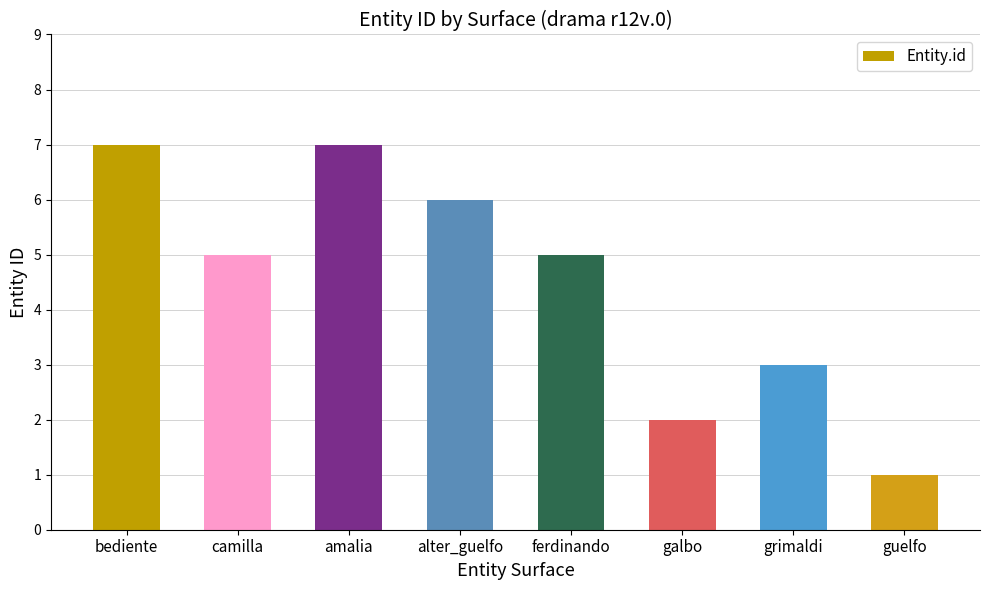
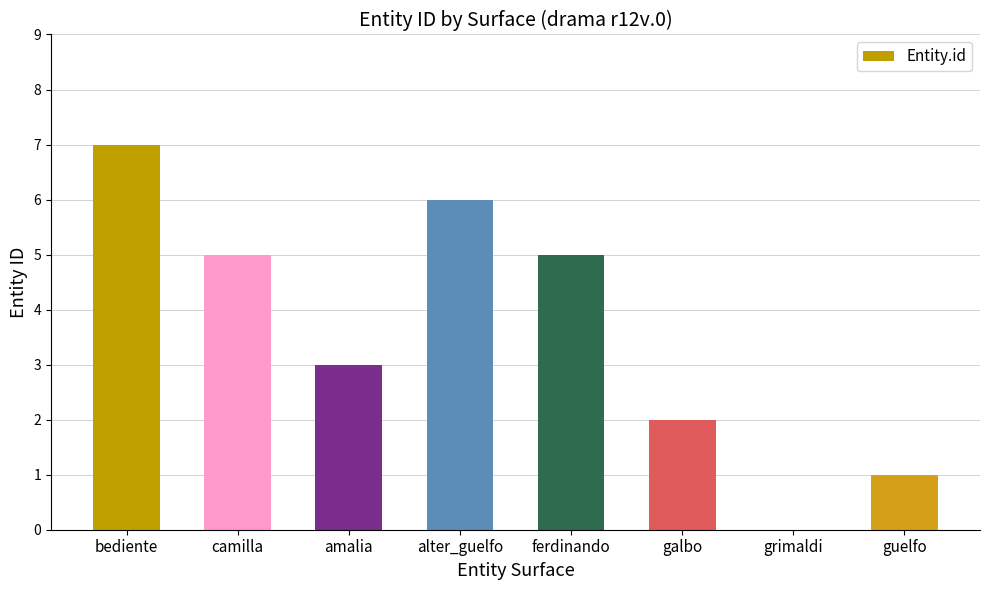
amalia: 7 -> 3
grimaldi: 3 -> 0
